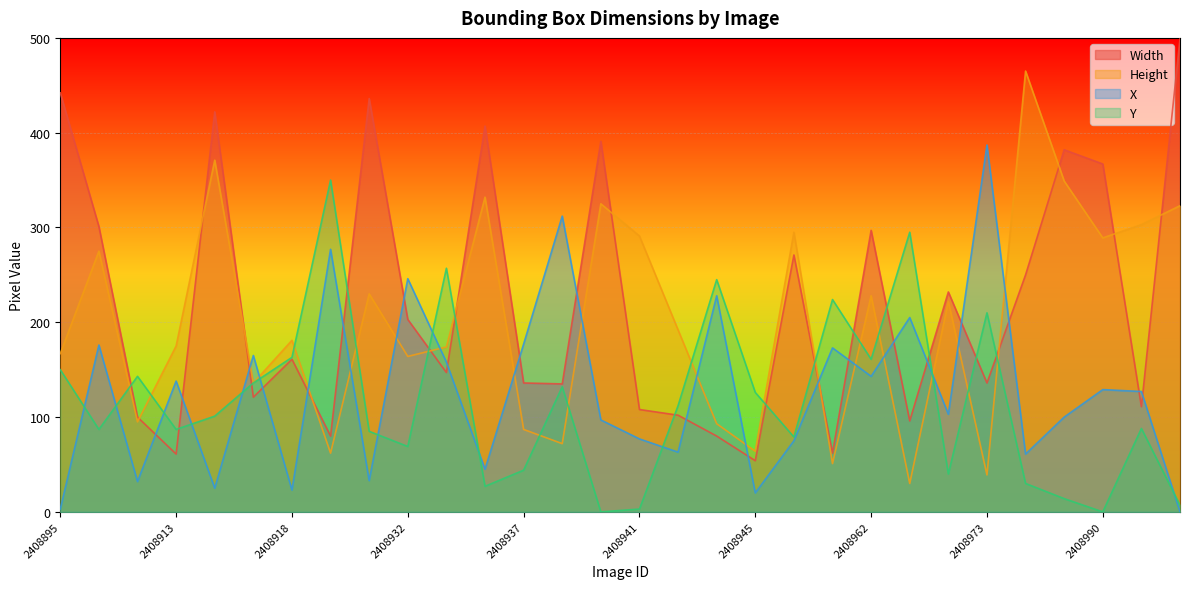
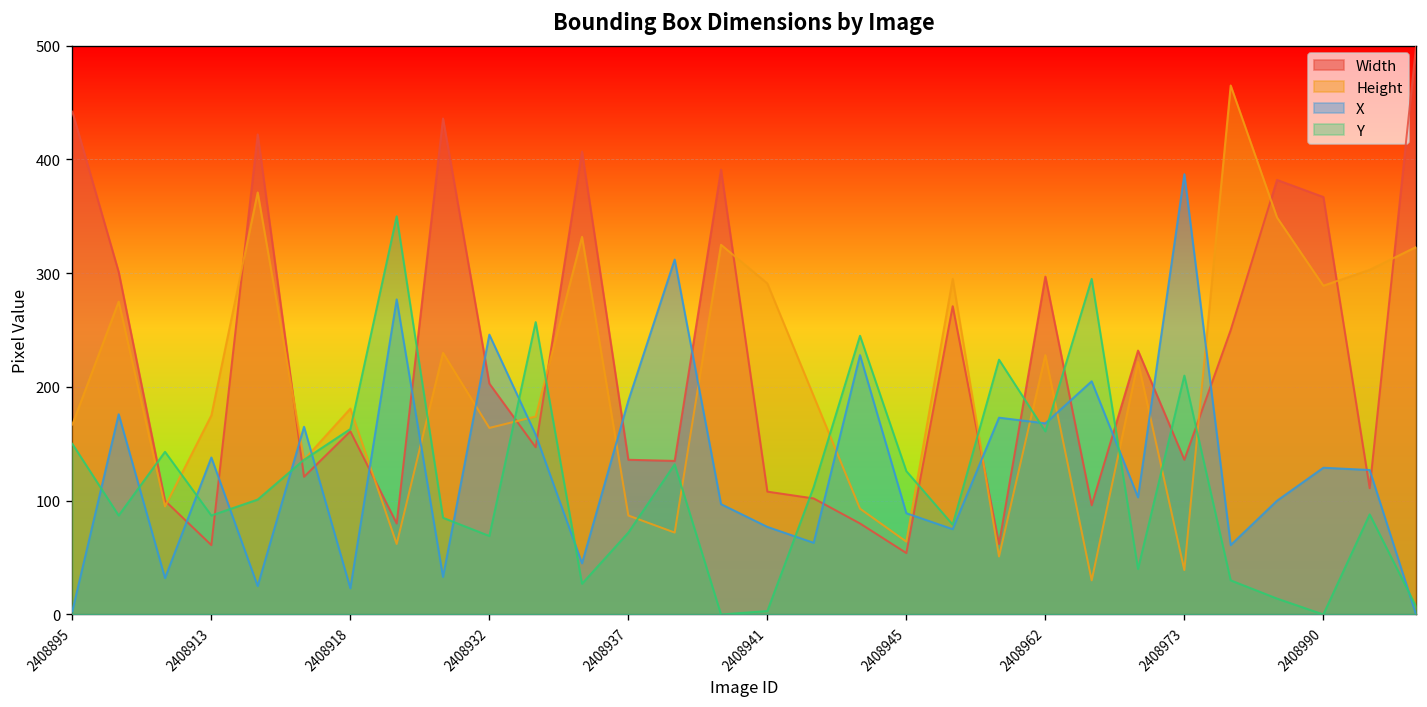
X, 2408937: 180 -> 190
Y, 2408937: 40 -> 70
X, 2408945: 20 -> 90
X, 2408962: 140 -> 170
